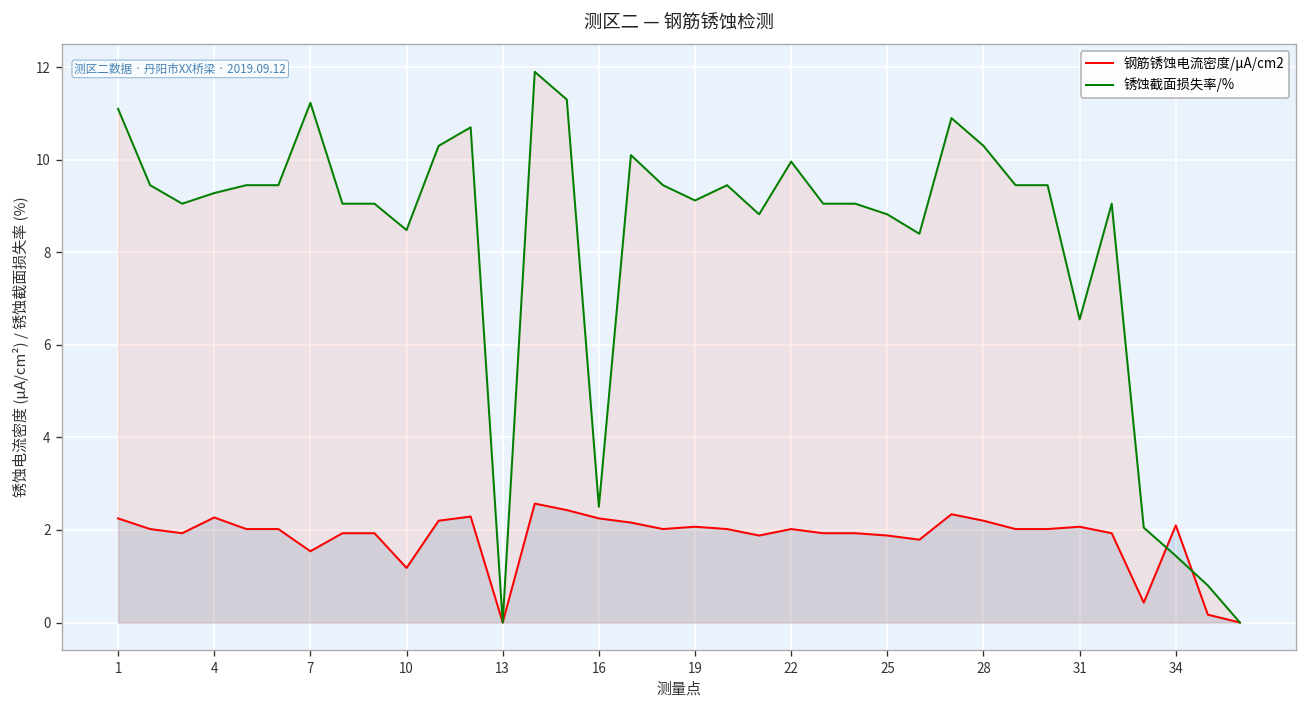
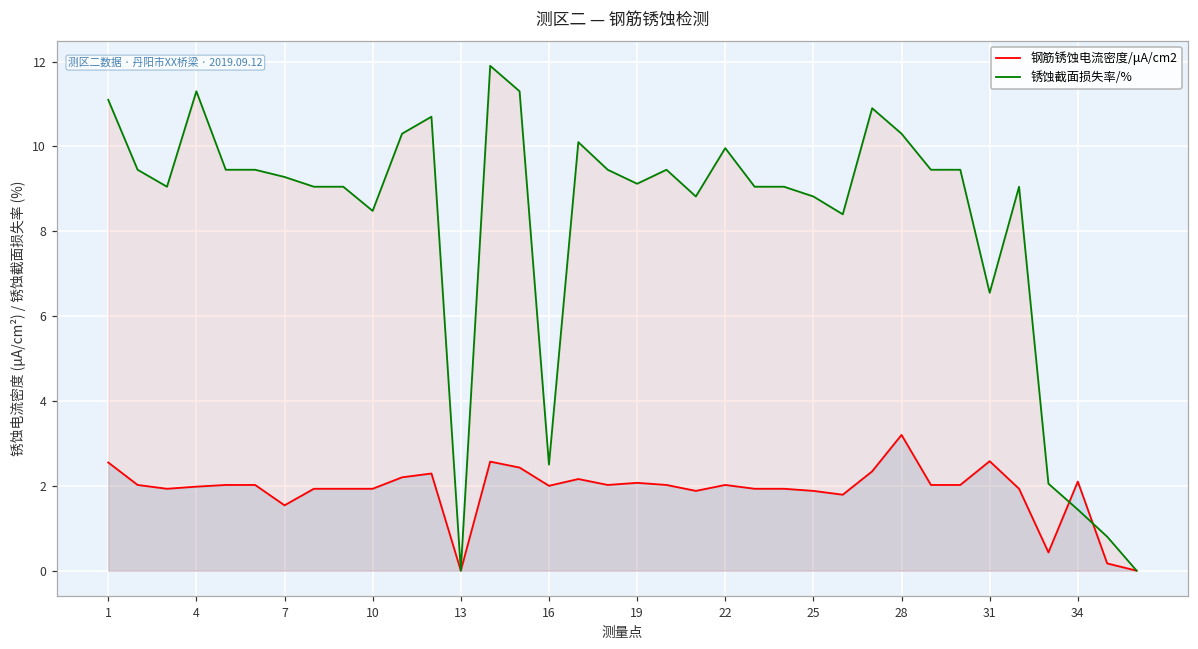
钢筋锈蚀电流密度/μA/cm2, 1: 2.3 -> 2.6
钢筋锈蚀电流密度/μA/cm2, 4: 2.3 -> 2.0
锈蚀截面损失率/%, 4: 9.3 -> 11.3
锈蚀截面损失率/%, 7: 11.2 -> 9.3
钢筋锈蚀电流密度/μA/cm2, 10: 1.2 -> 1.9
钢筋锈蚀电流密度/μA/cm2, 16: 2.3 -> 2.0
钢筋锈蚀电流密度/μA/cm2, 28: 2.2 -> 3.2
钢筋锈蚀电流密度/μA/cm2, 31: 2.1 -> 2.6
